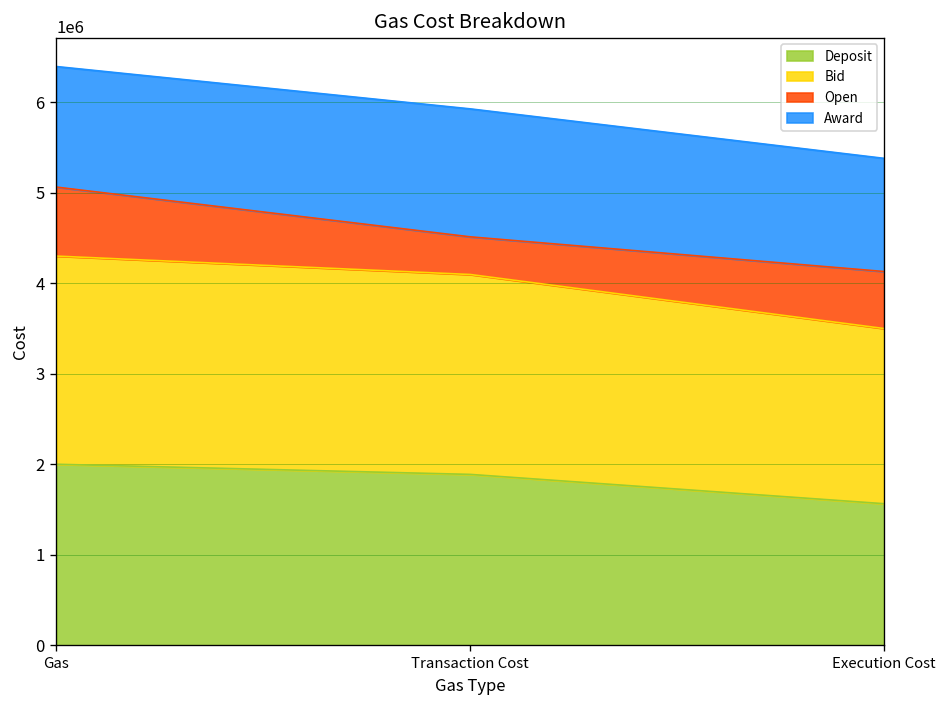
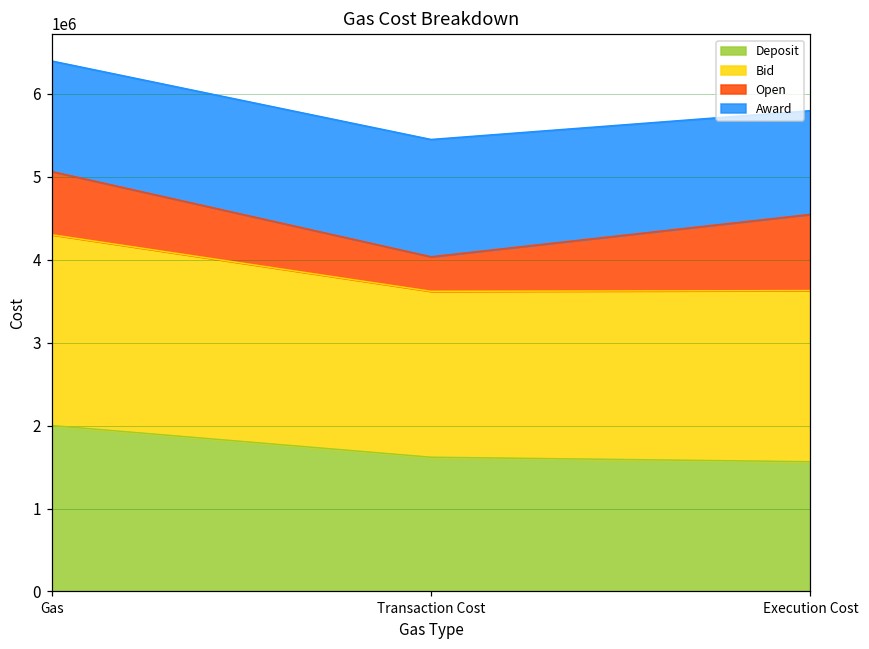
Deposit, Transaction Cost: 1900000 -> 1600000
Bid, Transaction Cost: 2200000 -> 2000000
Bid, Execution Cost: 1900000 -> 2100000
Open, Execution Cost: 600000 -> 900000
